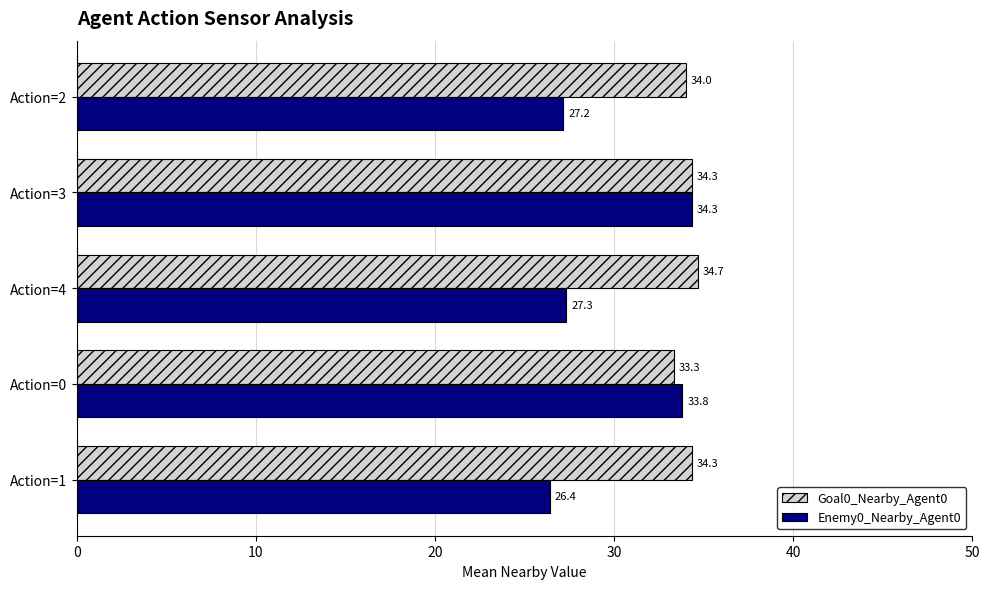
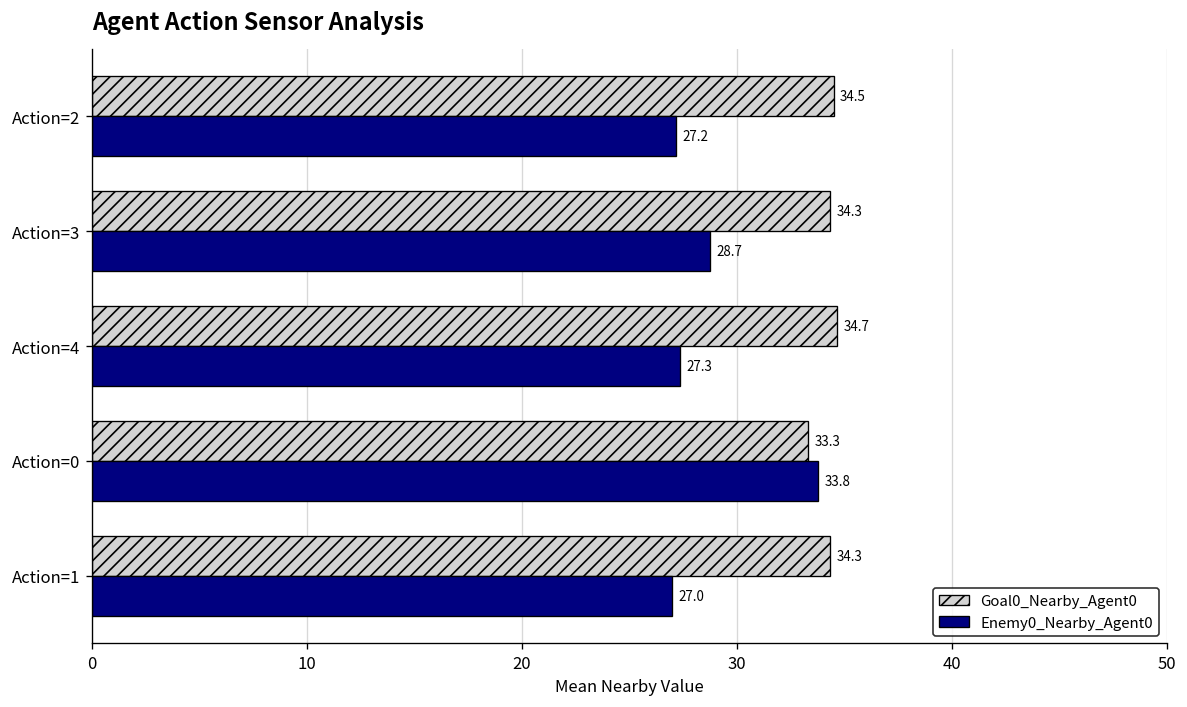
Goal0_Nearby_Agent0, Action=2: 34.0 -> 34.5
Enemy0_Nearby_Agent0, Action=3: 34.3 -> 28.7
Enemy0_Nearby_Agent0, Action=1: 26.4 -> 27.0
